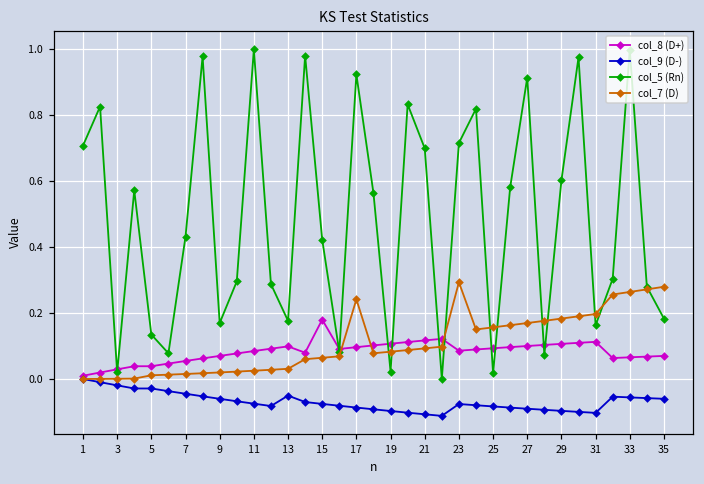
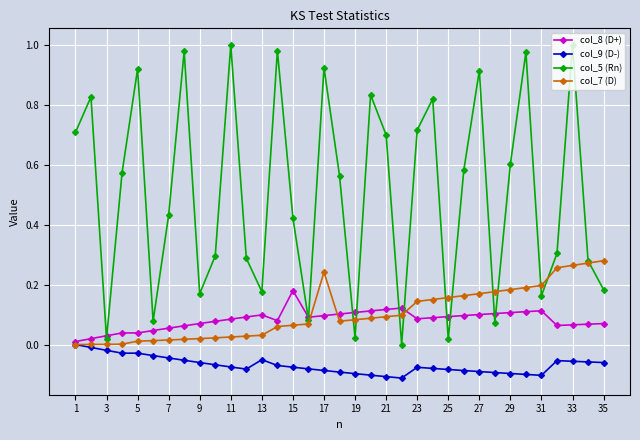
col_5 (Rn), 5: 0.13 -> 0.92
col_7 (D), 23: 0.29 -> 0.14
